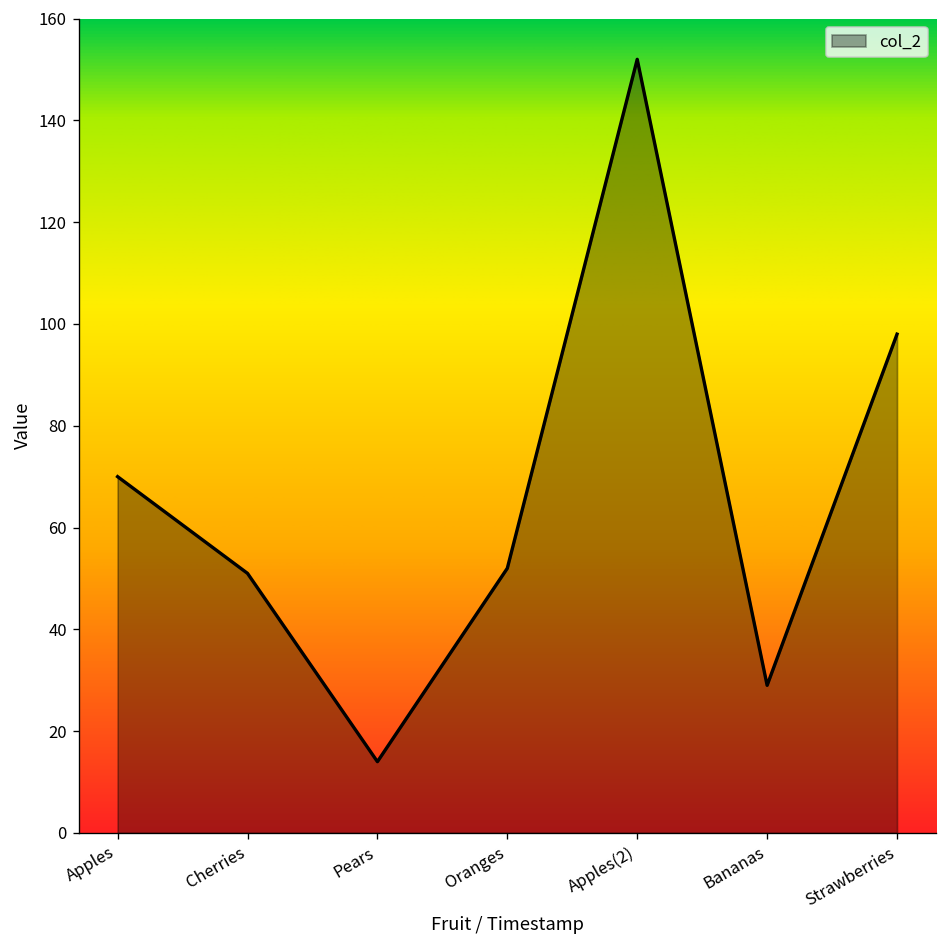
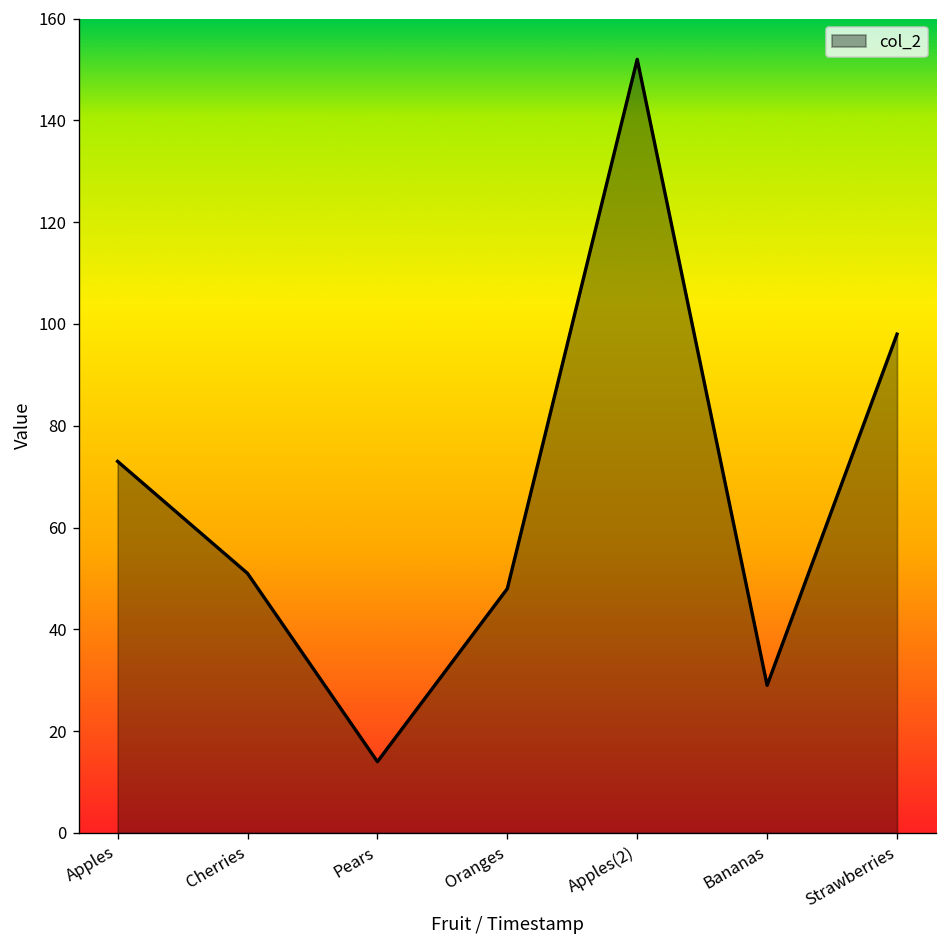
Apples: 70 -> 73
Oranges: 52 -> 48
